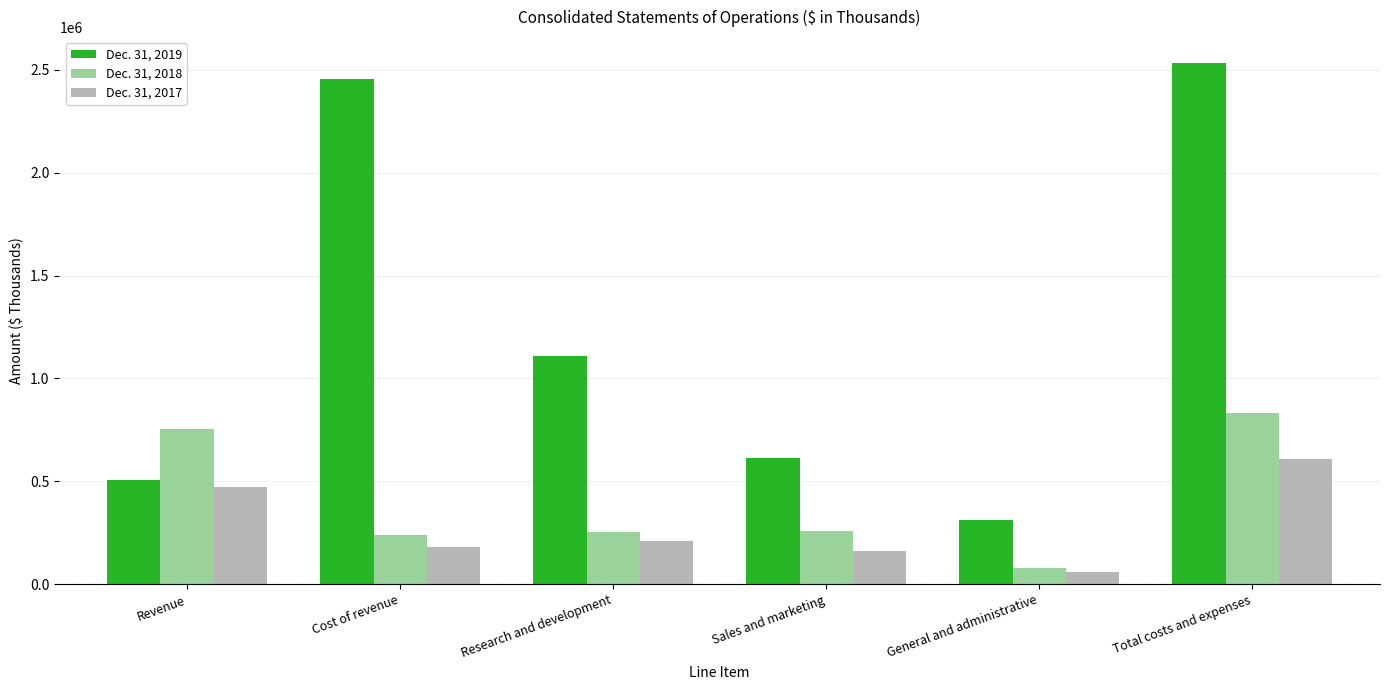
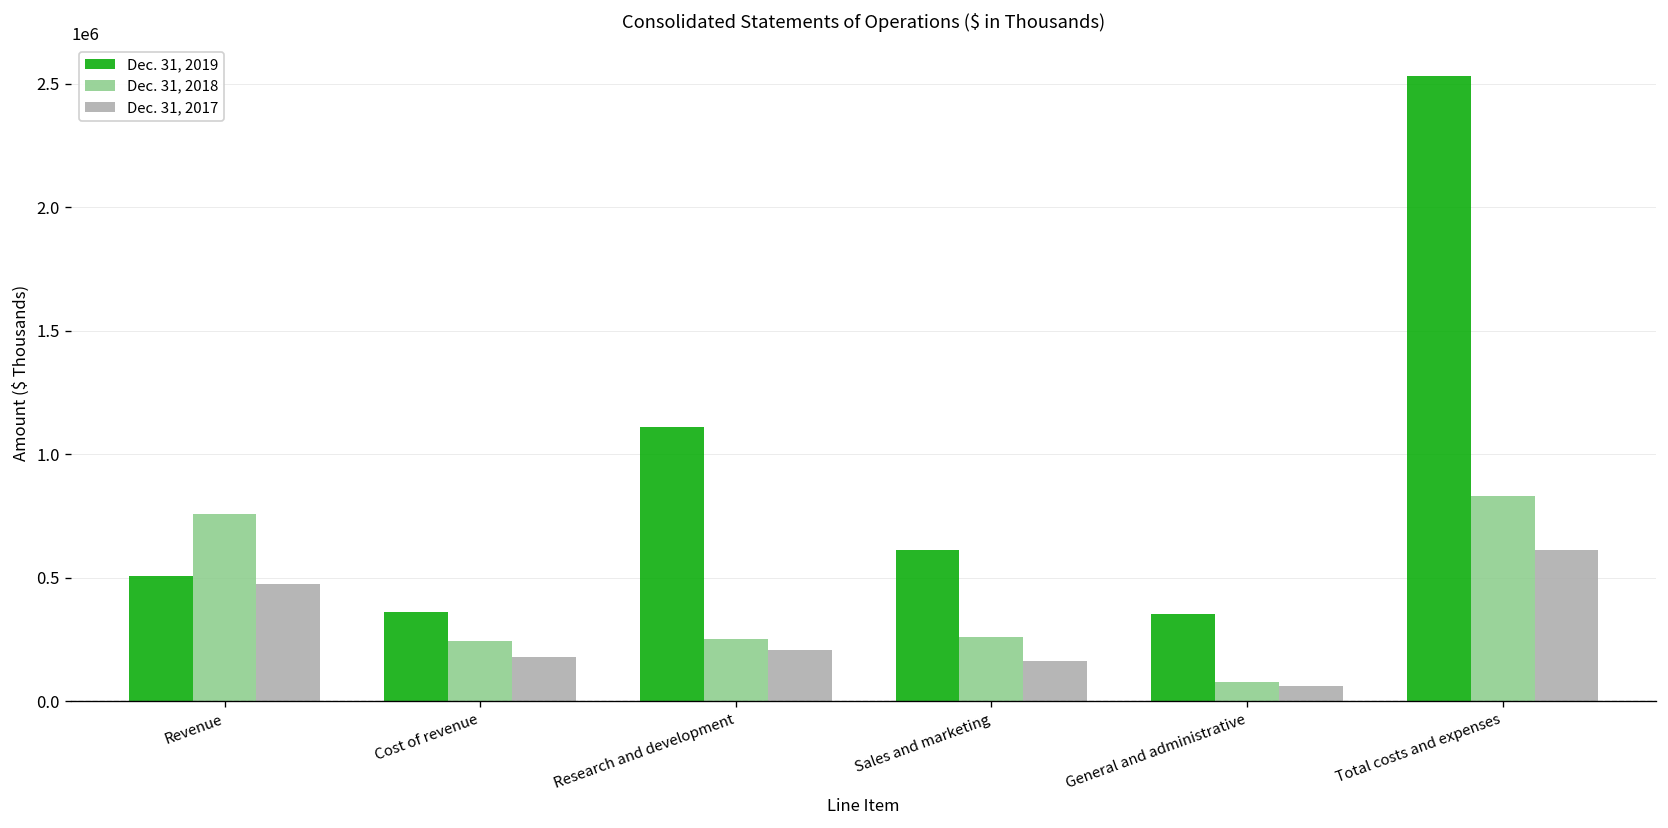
Dec. 31, 2019, Cost of revenue: 2450000 -> 360000
Dec. 31, 2019, General and administrative: 310000 -> 350000
